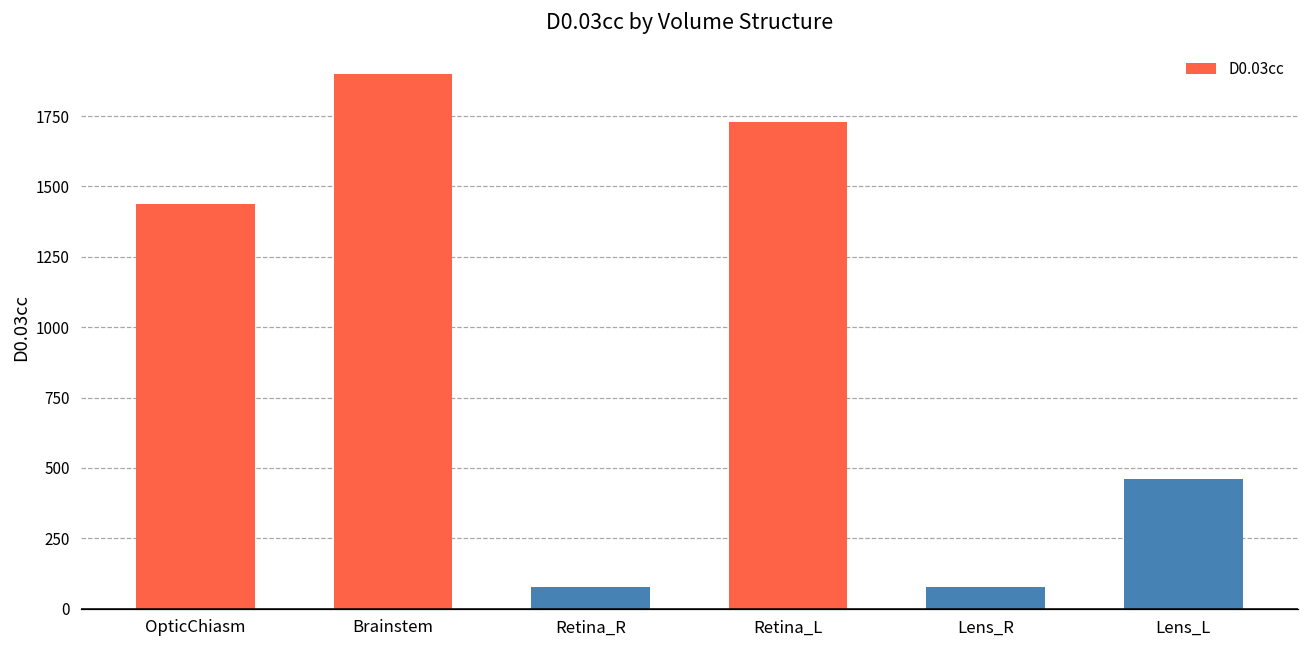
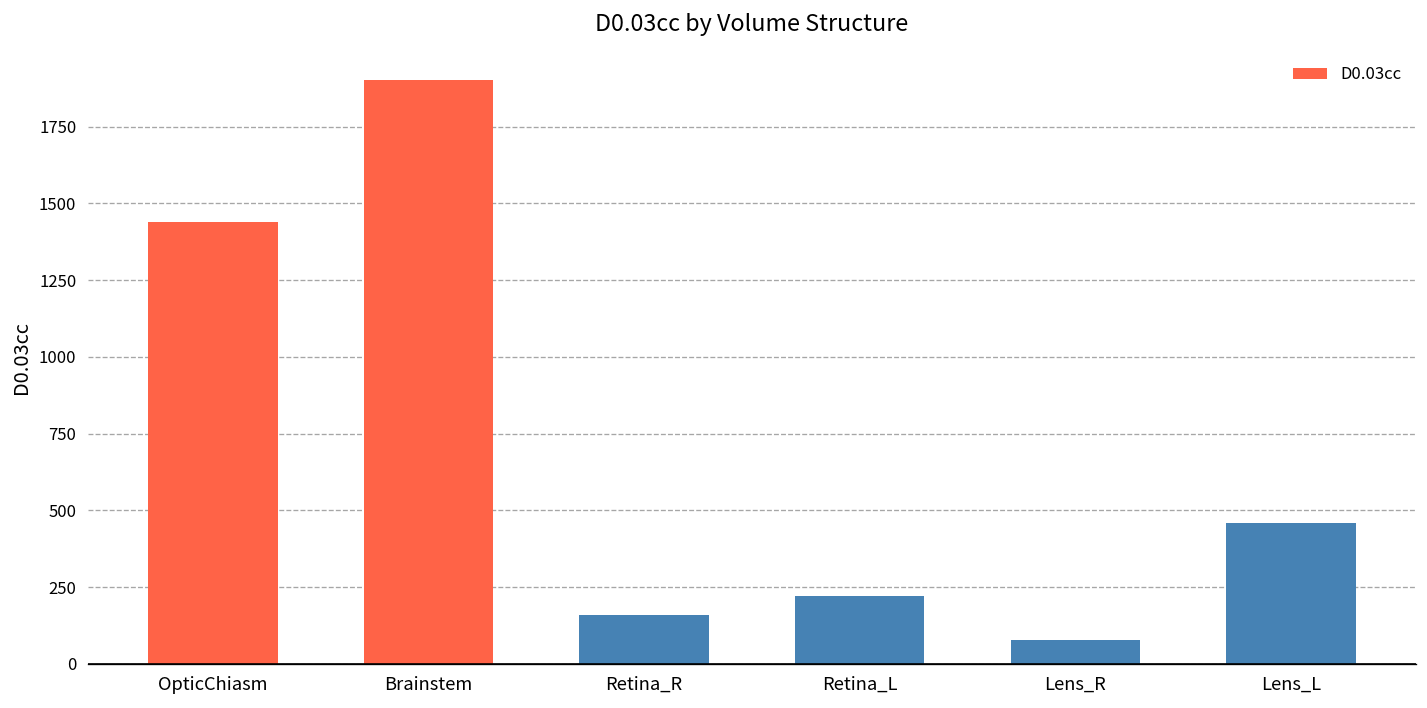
Retina_R: 80 -> 160
Retina_L: 1730 -> 220
